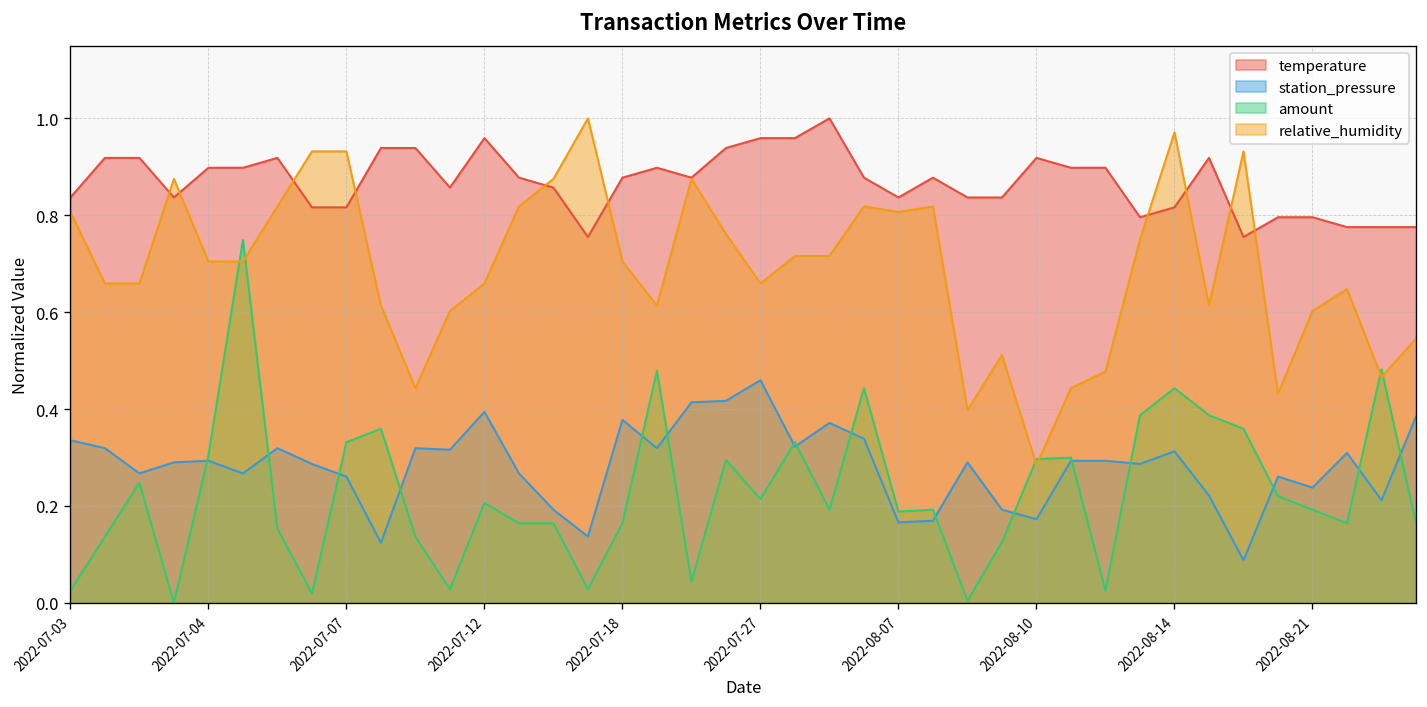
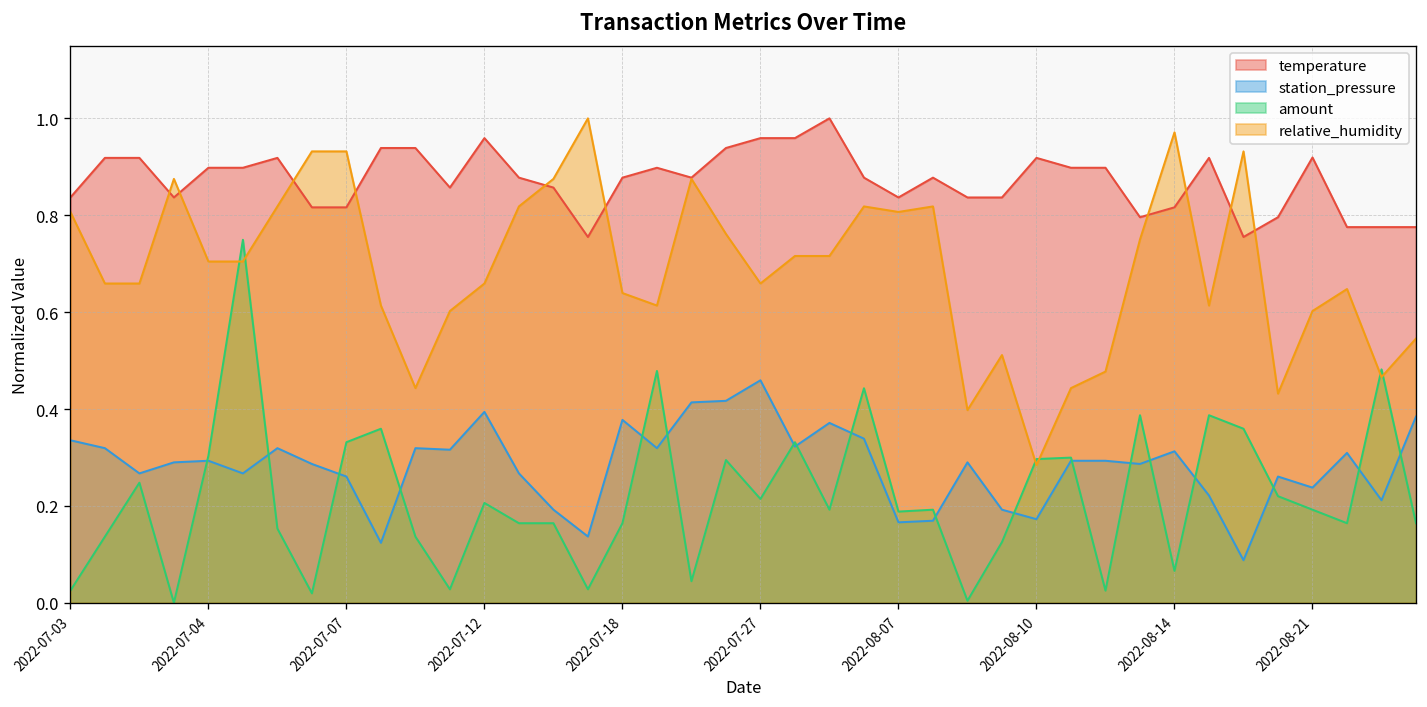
relative_humidity, 2022-07-18: 0.70 -> 0.64
amount, 2022-08-14: 0.44 -> 0.07
temperature, 2022-08-21: 0.80 -> 0.92
